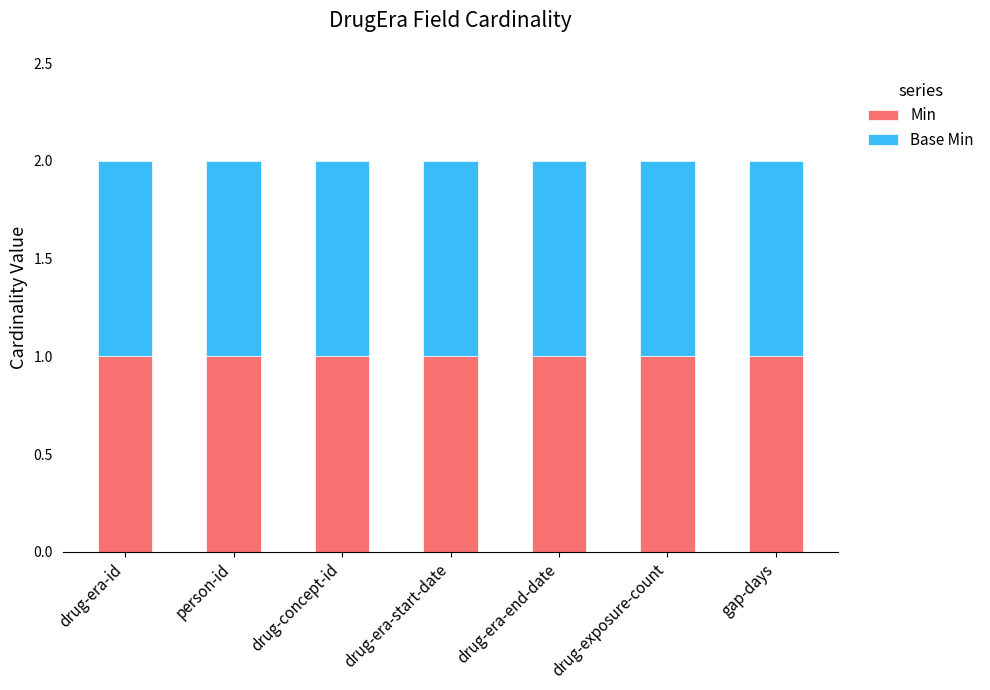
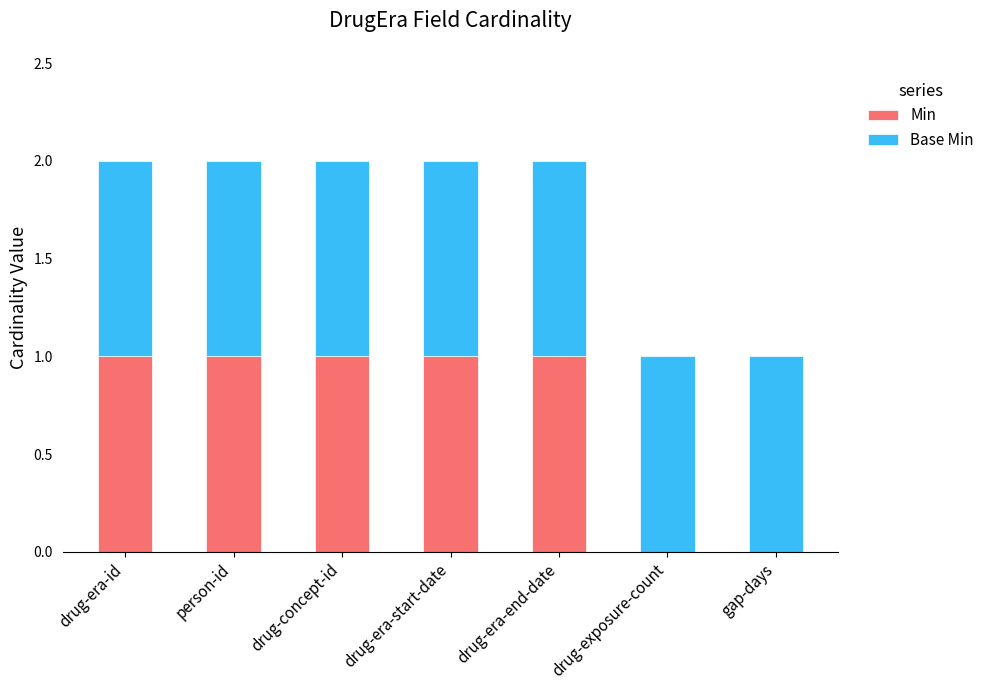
Min, drug-exposure-count: 1 -> 0
Min, gap-days: 1 -> 0
